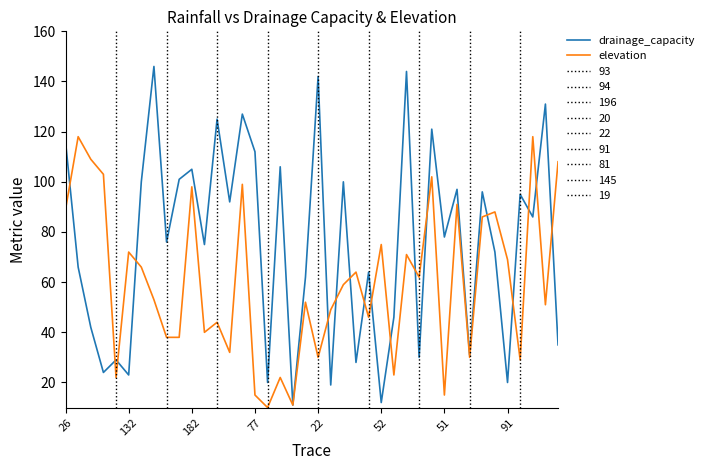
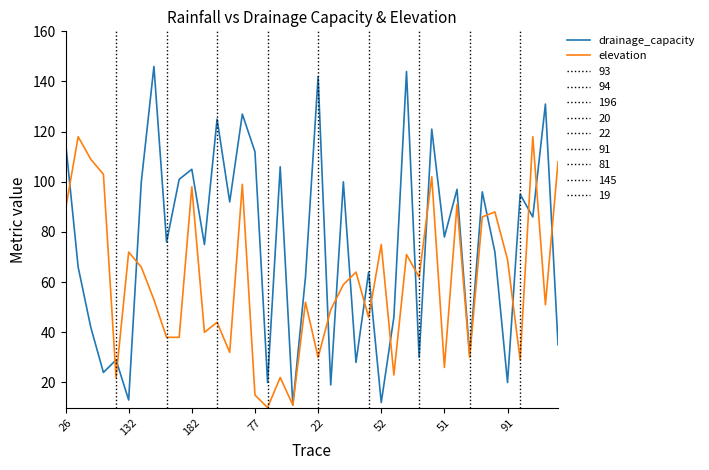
drainage_capacity, 132: 23 -> 13
elevation, 51: 15 -> 26
